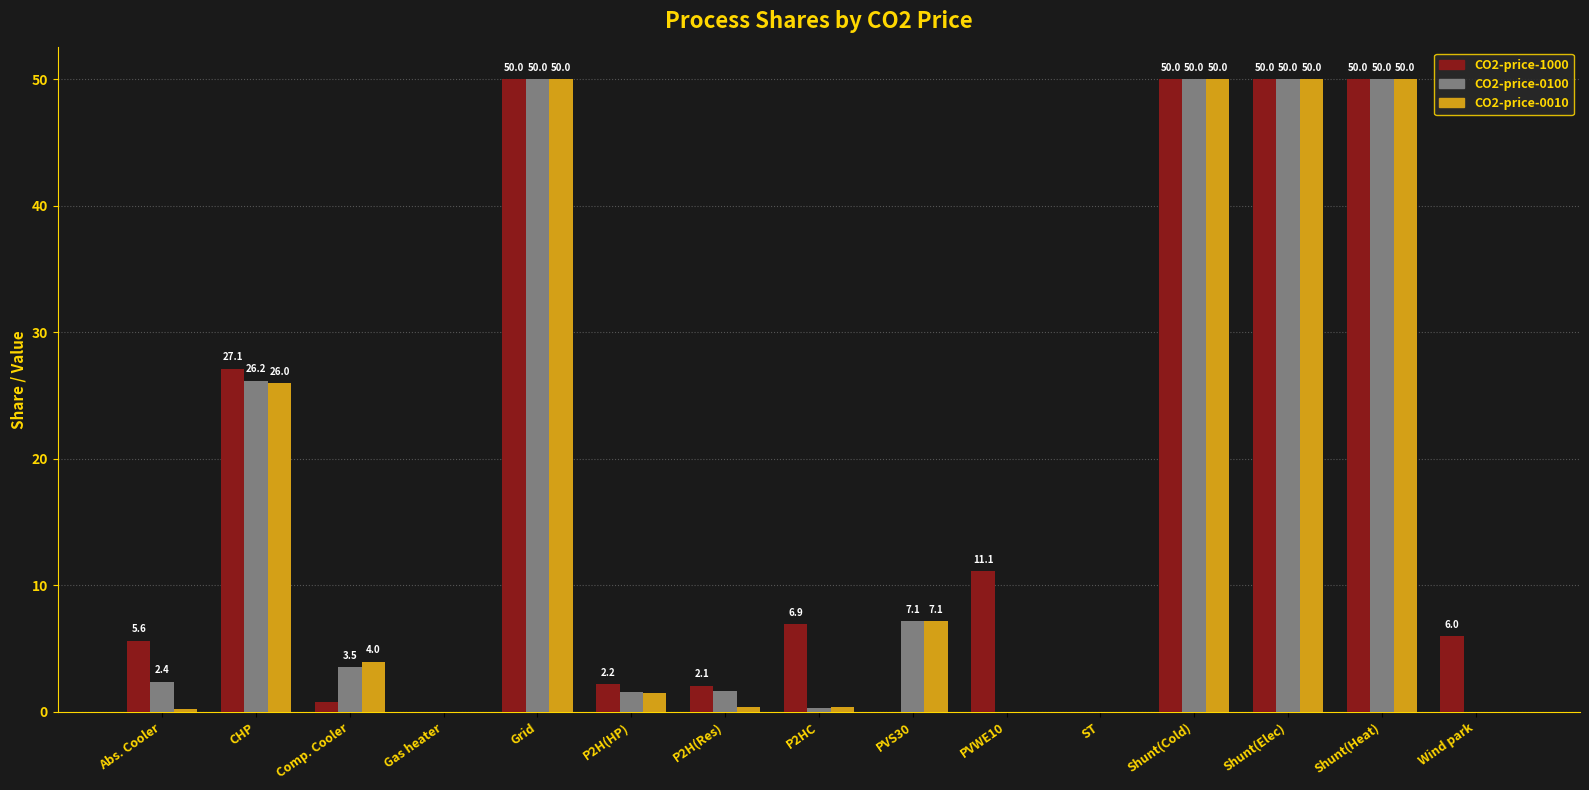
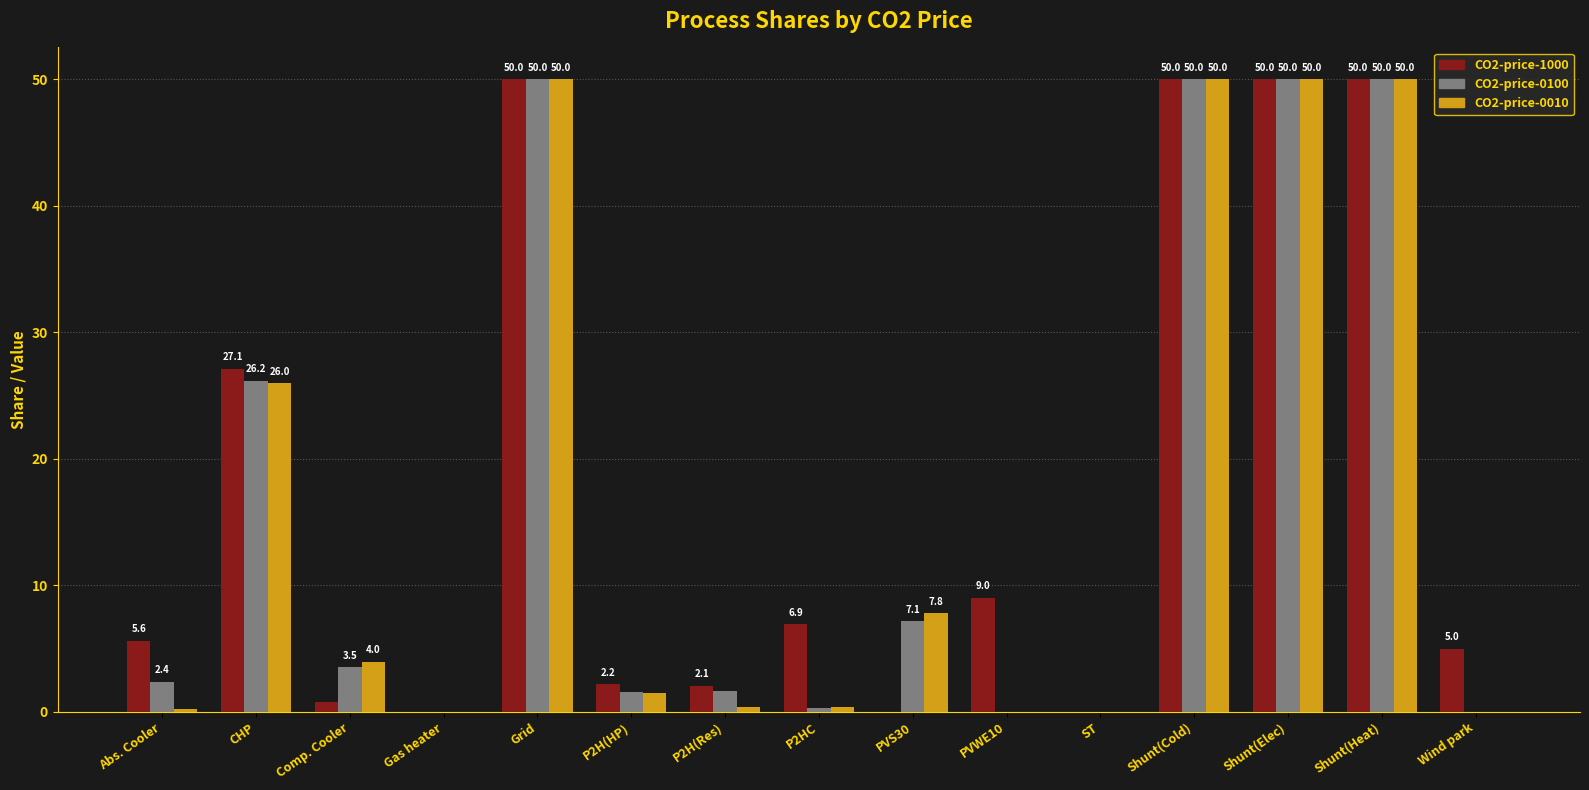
CO2-price-0010, PVS30: 7.1 -> 7.8
CO2-price-1000, PVWE10: 11.1 -> 9.0
CO2-price-1000, Wind park: 6.0 -> 5.0
